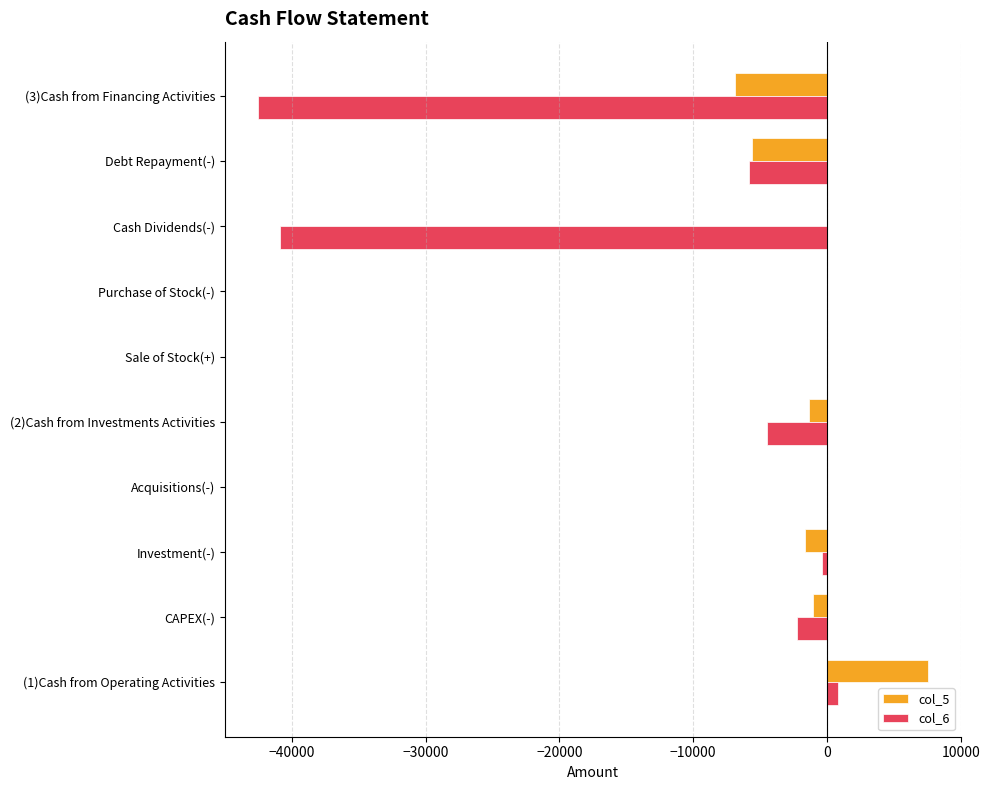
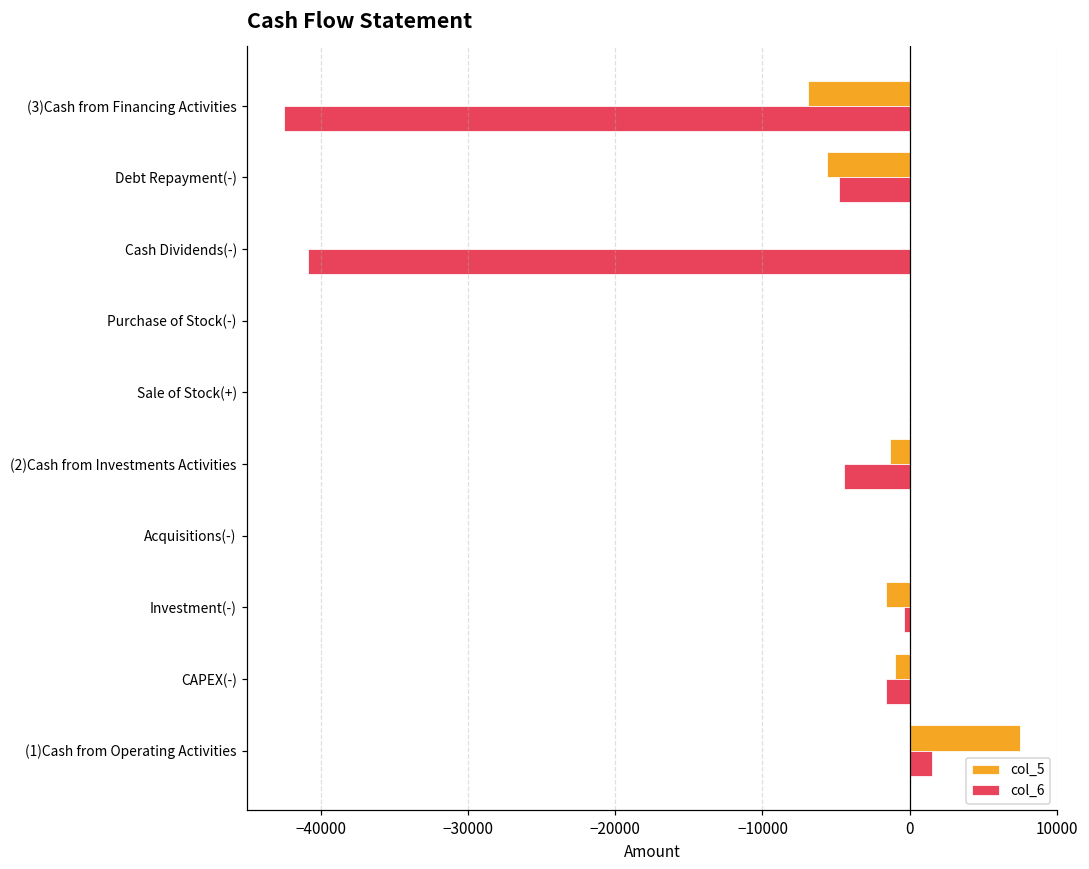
col_6, Debt Repayment(-): -5900 -> -4800
col_6, CAPEX(-): -2300 -> -1600
col_6, (1)Cash from Operating Activities: 800 -> 1500
